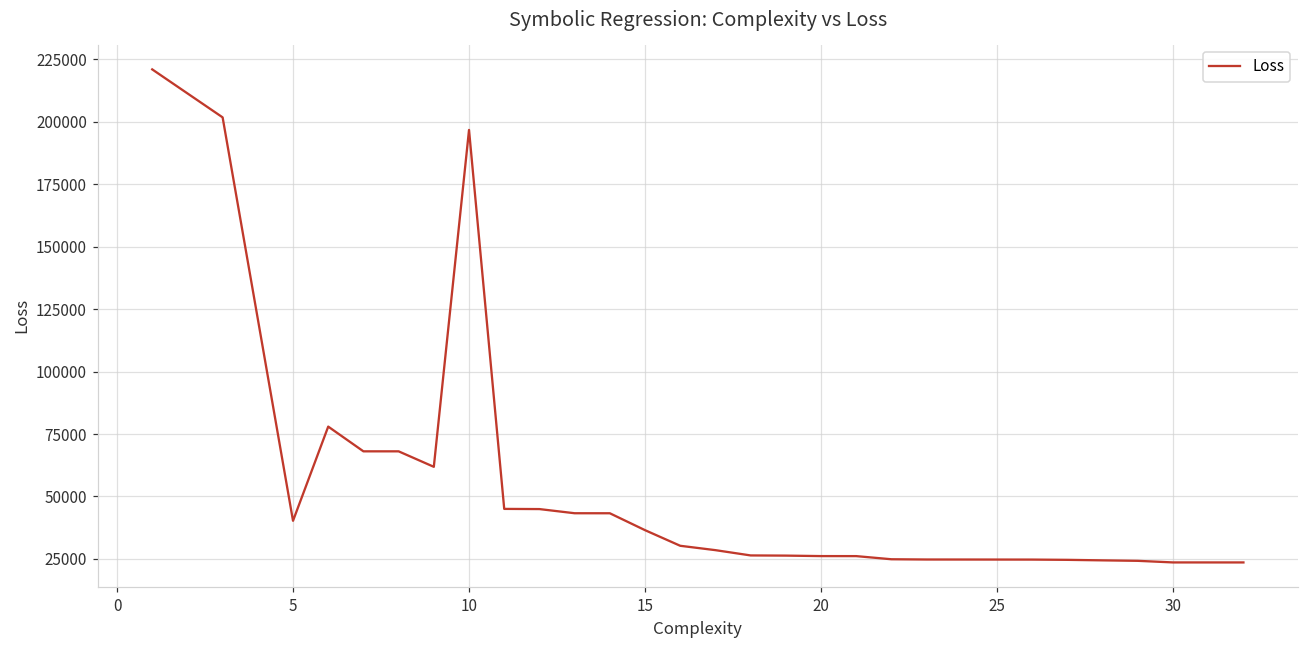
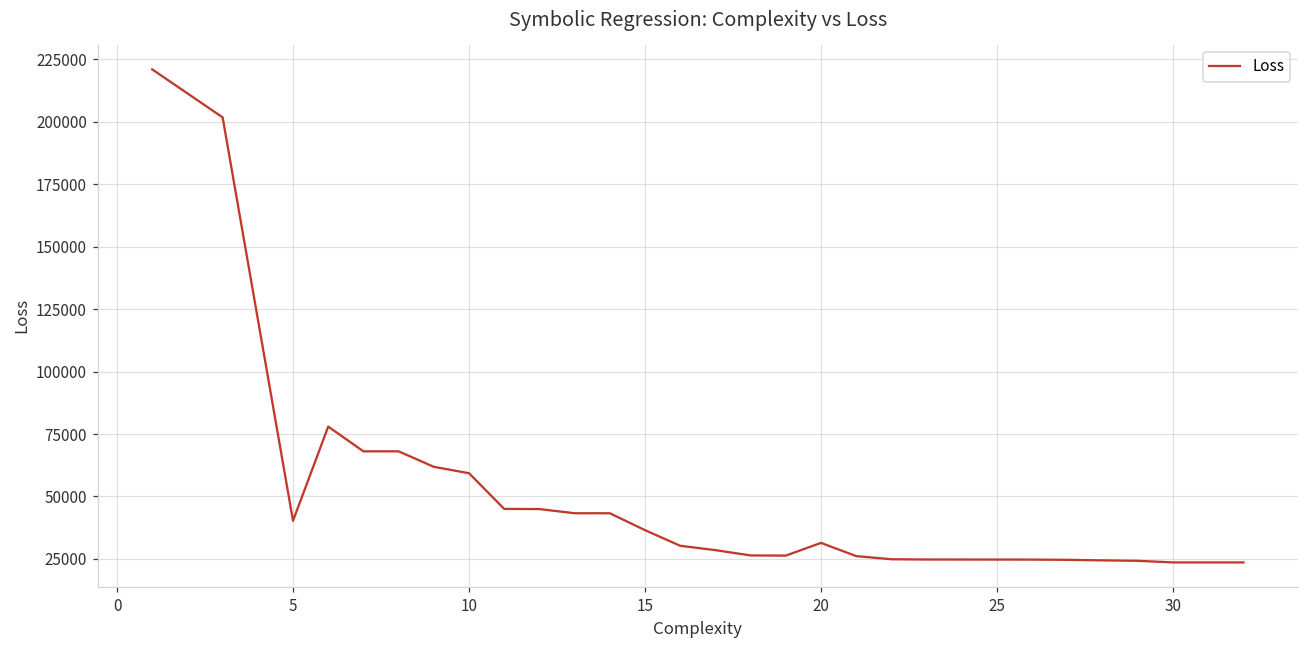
10: 197000 -> 59000
20: 26000 -> 31000
